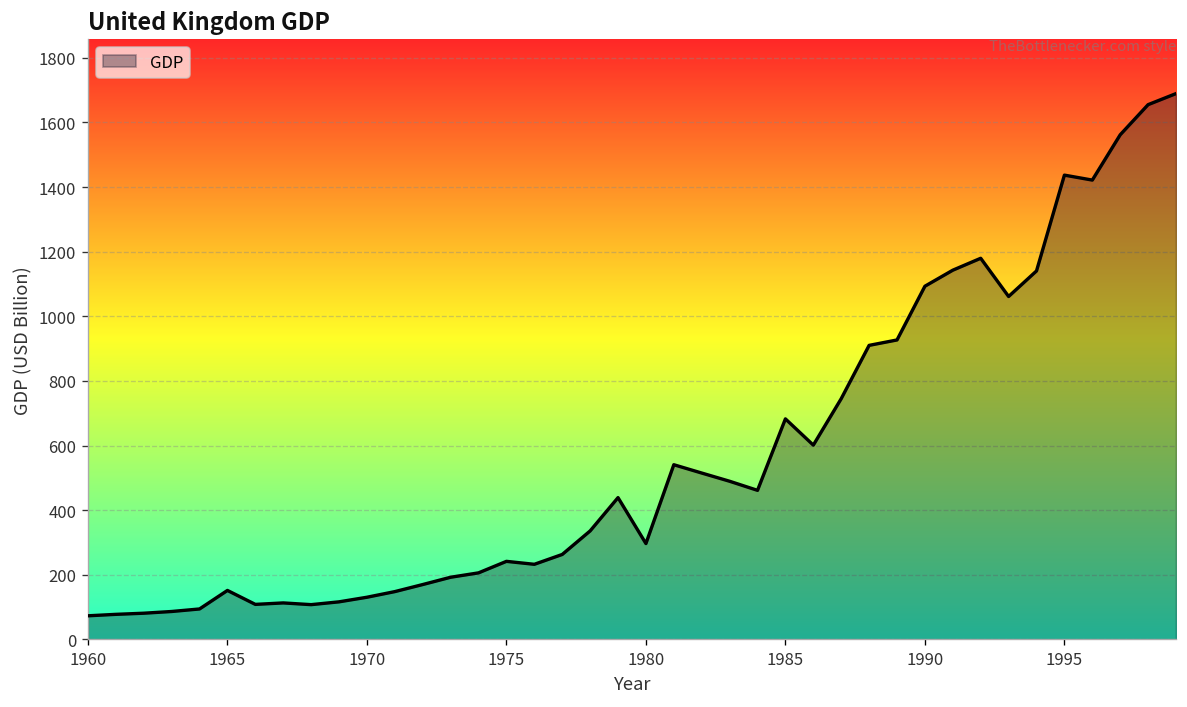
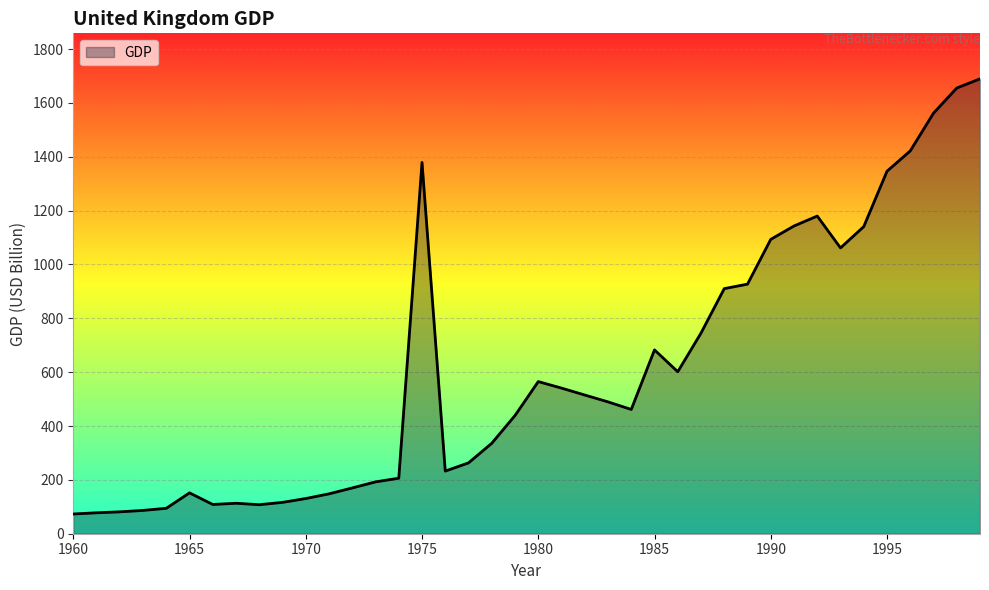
1975: 240 -> 1380
1980: 300 -> 560
1995: 1440 -> 1350
